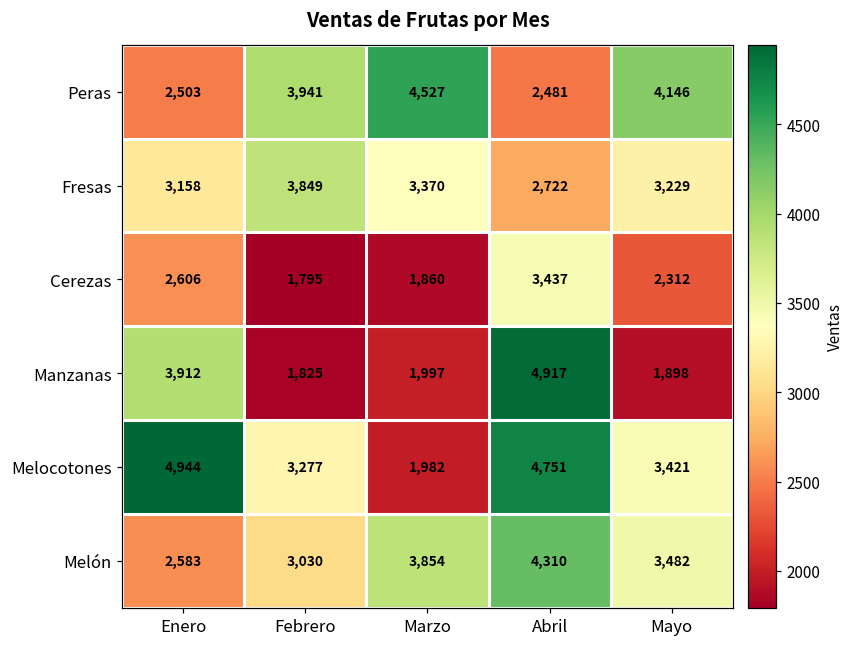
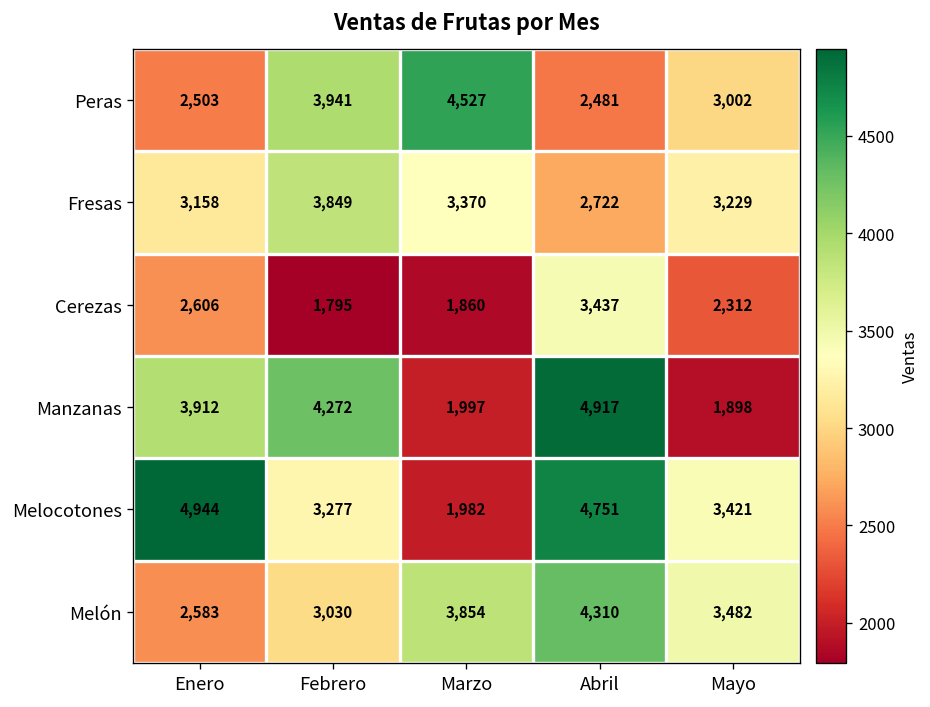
Peras, Mayo: 4,146 -> 3,002
Manzanas, Febrero: 1,825 -> 4,272
